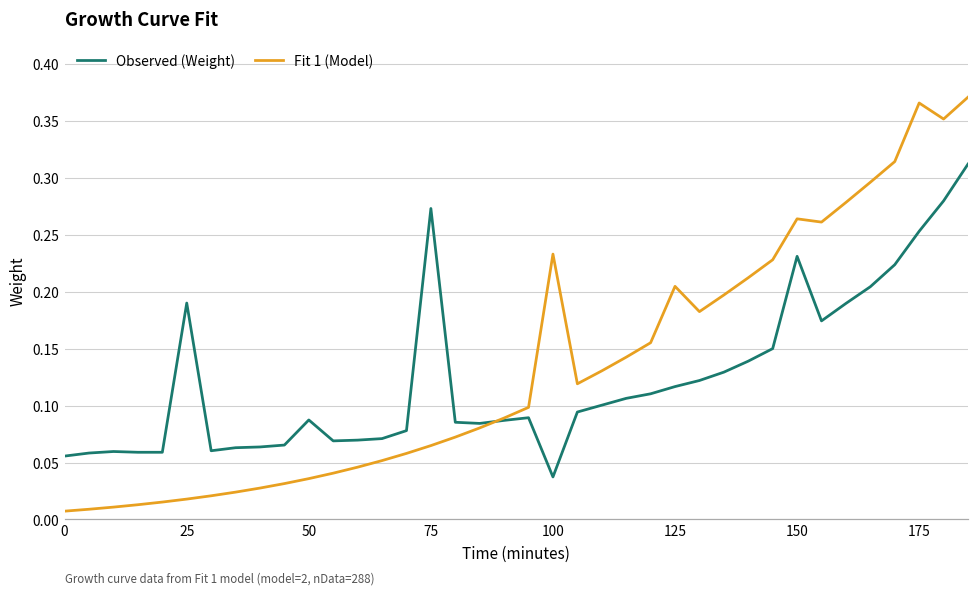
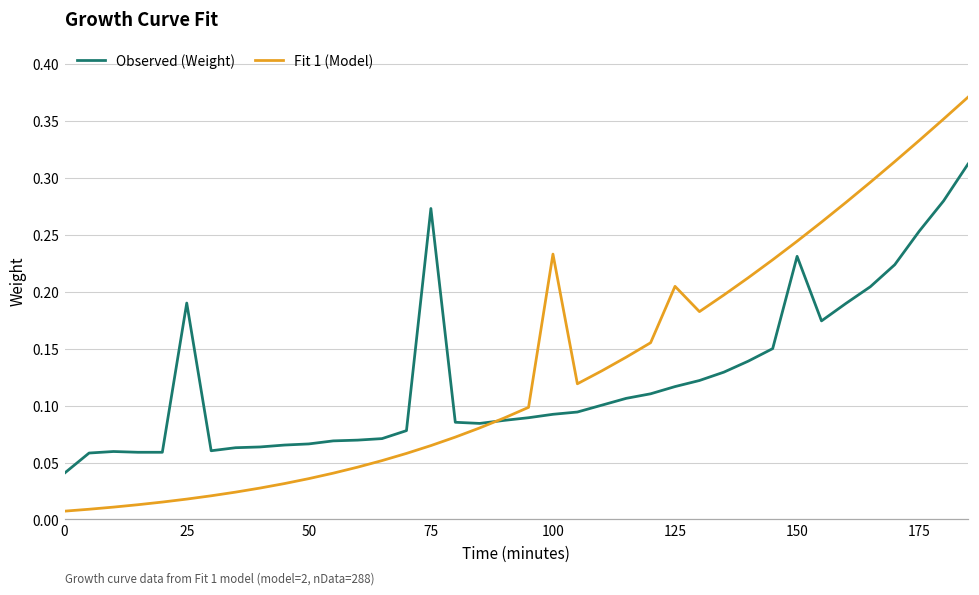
Observed (Weight), 0: 0.056 -> 0.041
Observed (Weight), 50: 0.087 -> 0.066
Observed (Weight), 100: 0.037 -> 0.092
Fit 1 (Model), 150: 0.264 -> 0.244
Fit 1 (Model), 175: 0.366 -> 0.333
